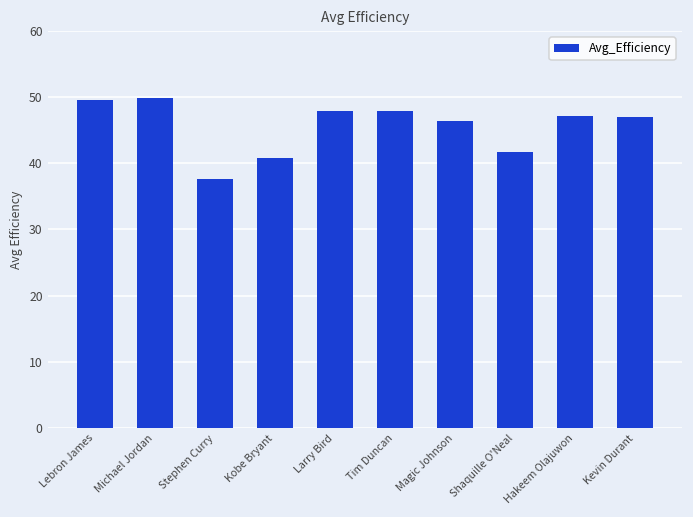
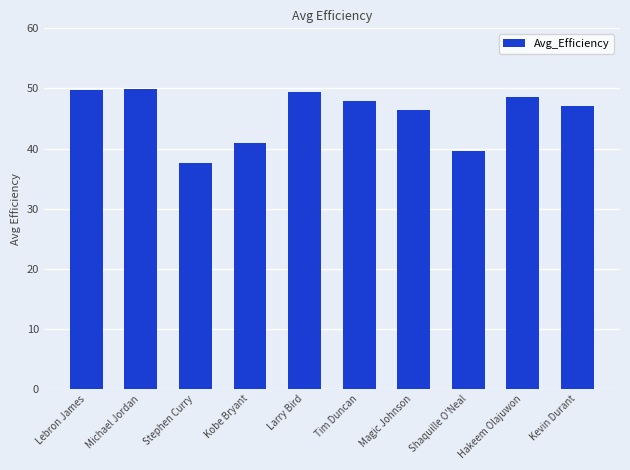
Larry Bird: 48 -> 49
Shaquille O'Neal: 42 -> 40
Hakeem Olajuwon: 47 -> 49
